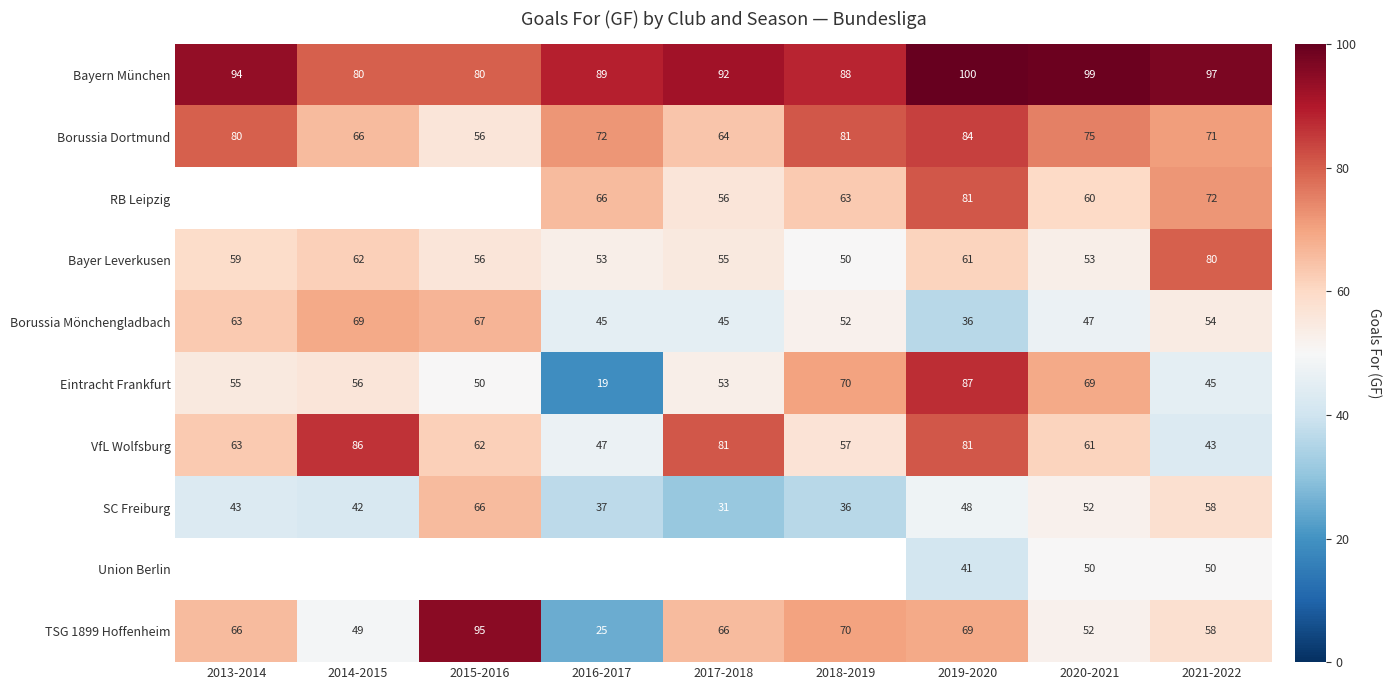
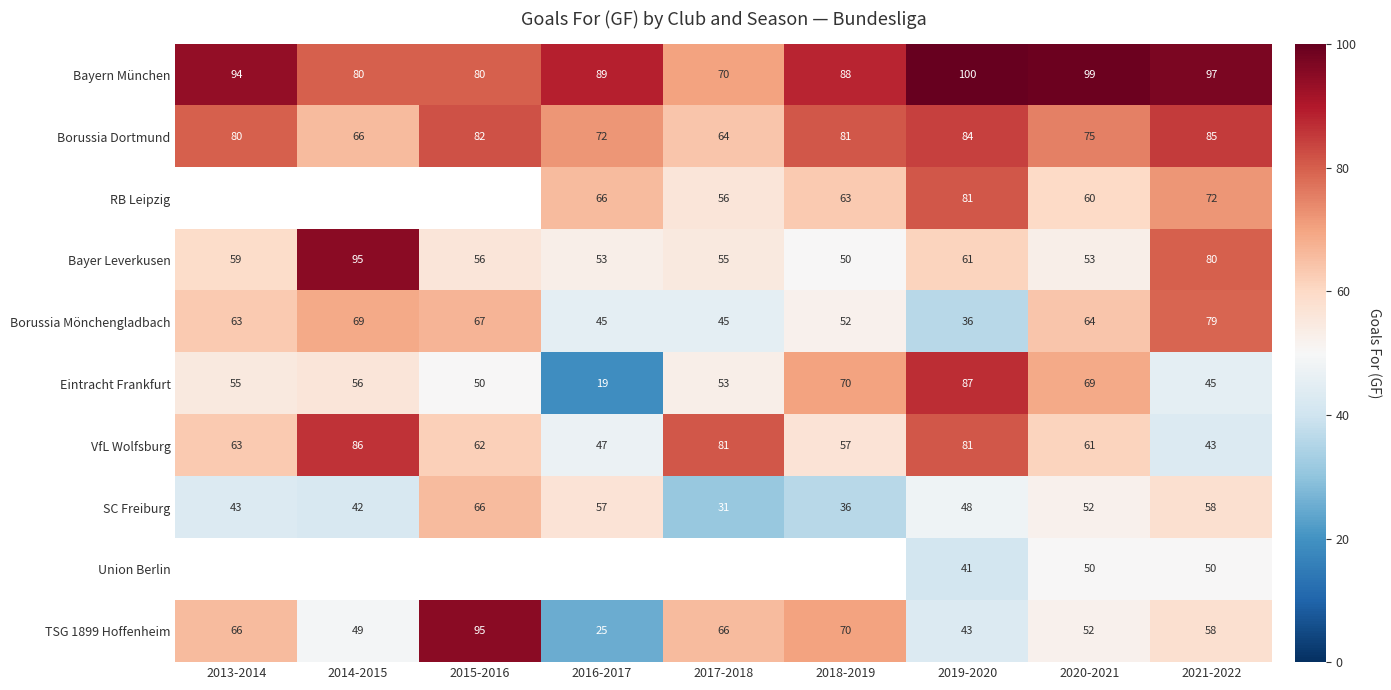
Bayern München, 2017-2018: 92 -> 70
Borussia Dortmund, 2015-2016: 56 -> 82
Borussia Dortmund, 2021-2022: 71 -> 85
Bayer Leverkusen, 2014-2015: 62 -> 95
Borussia Mönchengladbach, 2020-2021: 47 -> 64
Borussia Mönchengladbach, 2021-2022: 54 -> 79
SC Freiburg, 2016-2017: 37 -> 57
TSG 1899 Hoffenheim, 2019-2020: 69 -> 43
